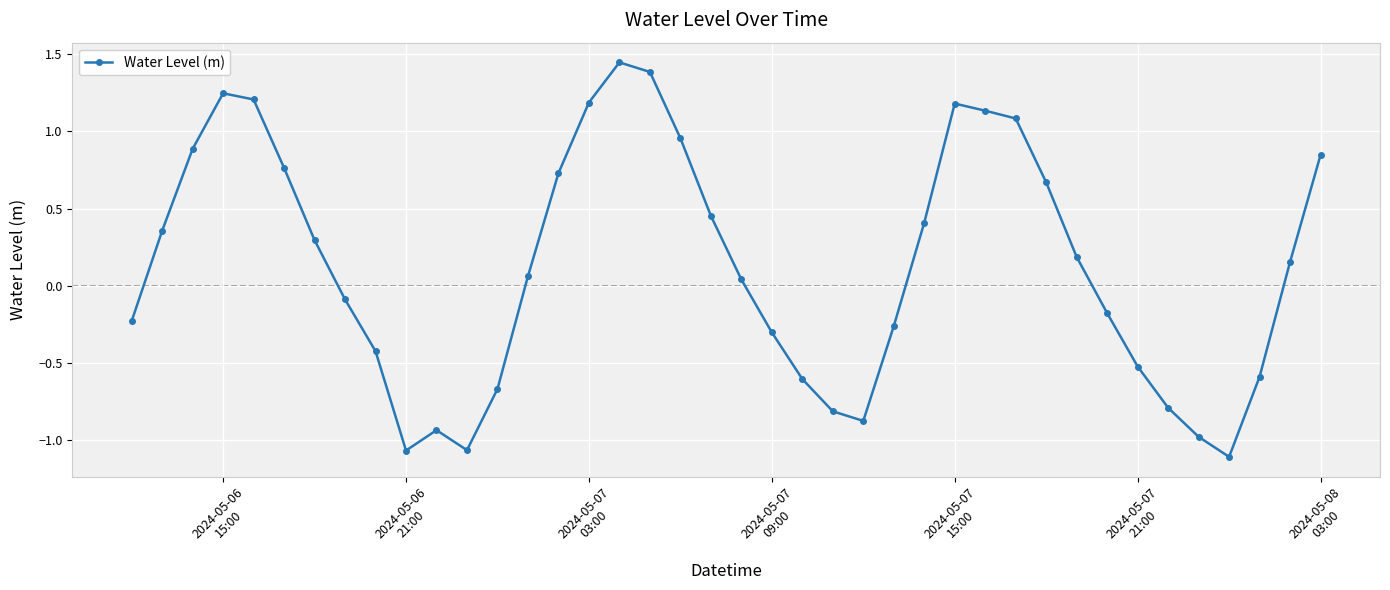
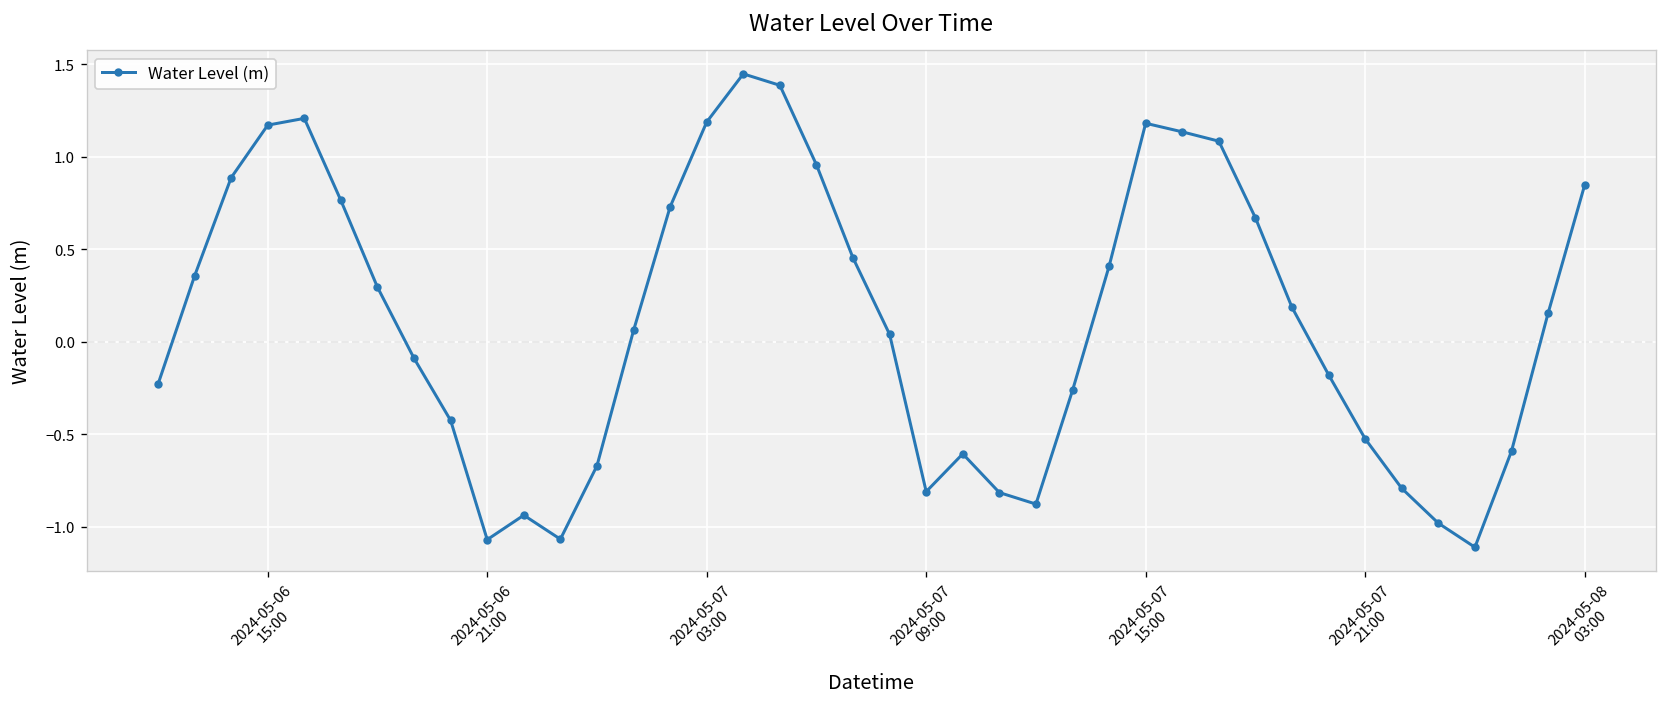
2024-05-06 15:00: 1.25 -> 1.17
2024-05-07 09:00: -0.30 -> -0.81
